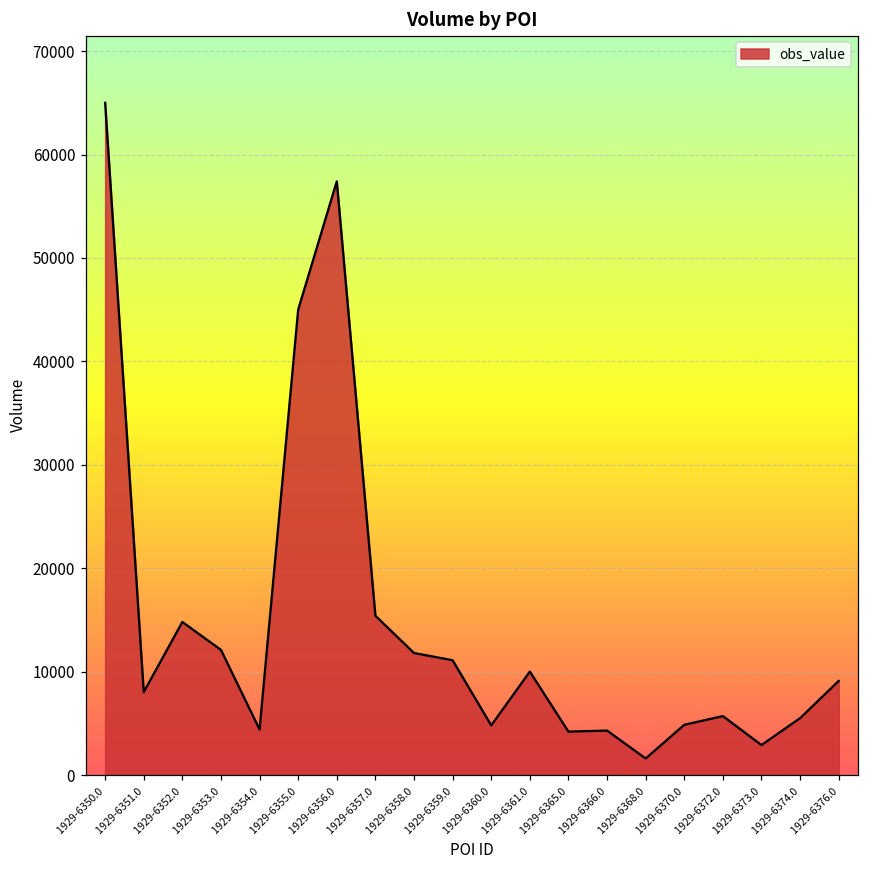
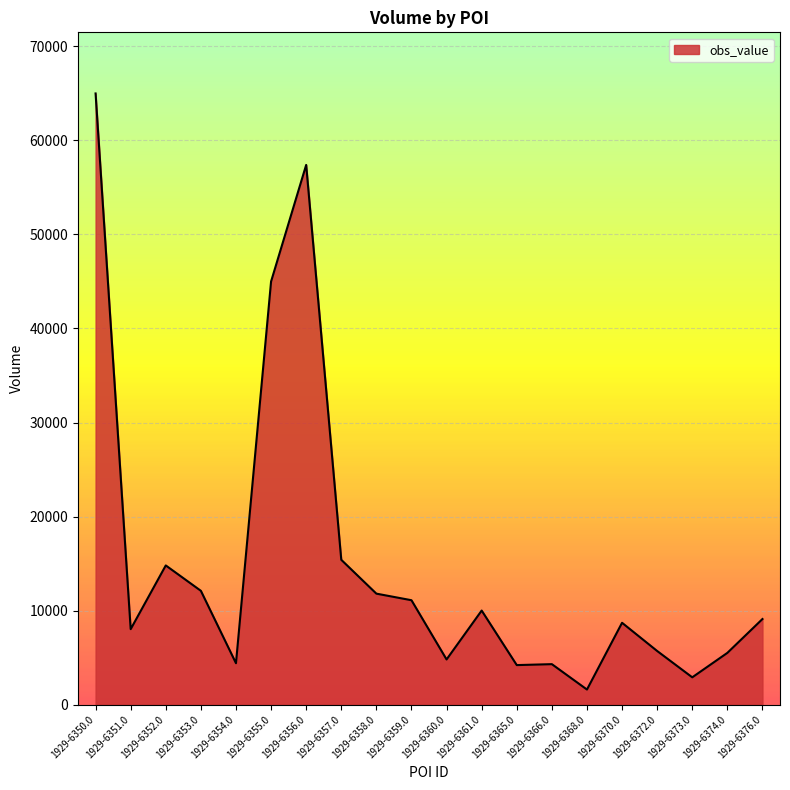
1929-6370.0: 5000 -> 9000
